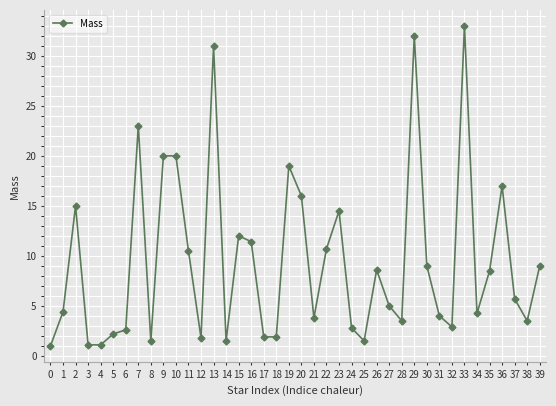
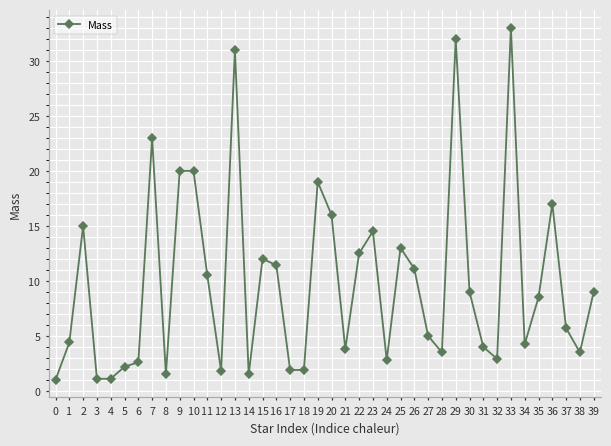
22: 11 -> 13
25: 2 -> 13
26: 9 -> 11
